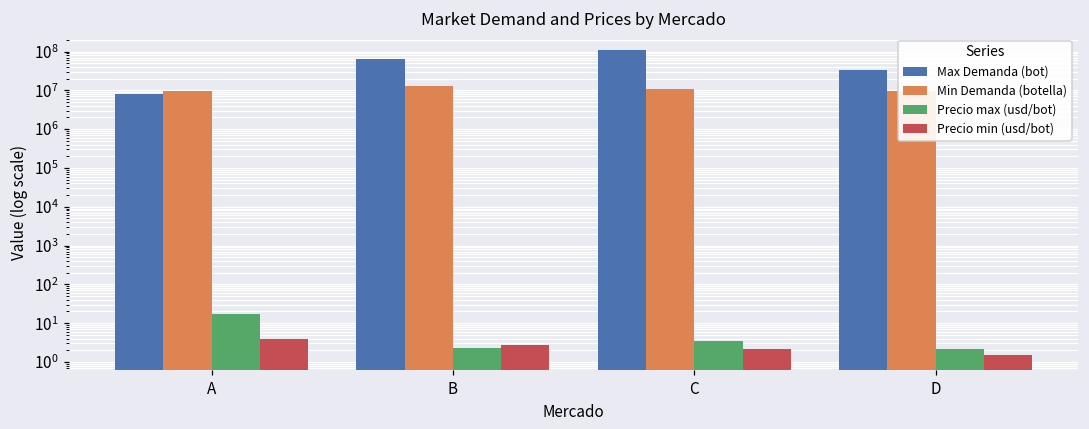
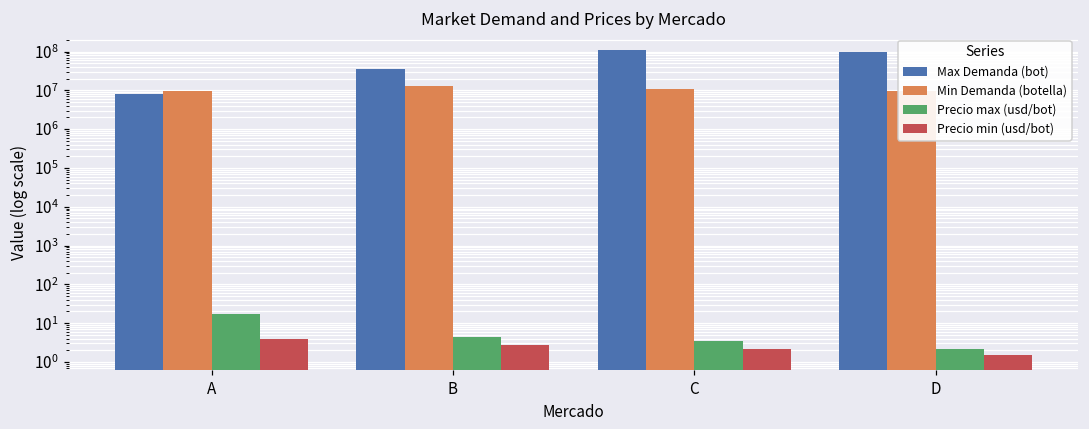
Max Demanda (bot), B: 60000000 -> 40000000
Precio max (usd/bot), B: 2 -> 5
Max Demanda (bot), D: 30000000 -> 100000000
